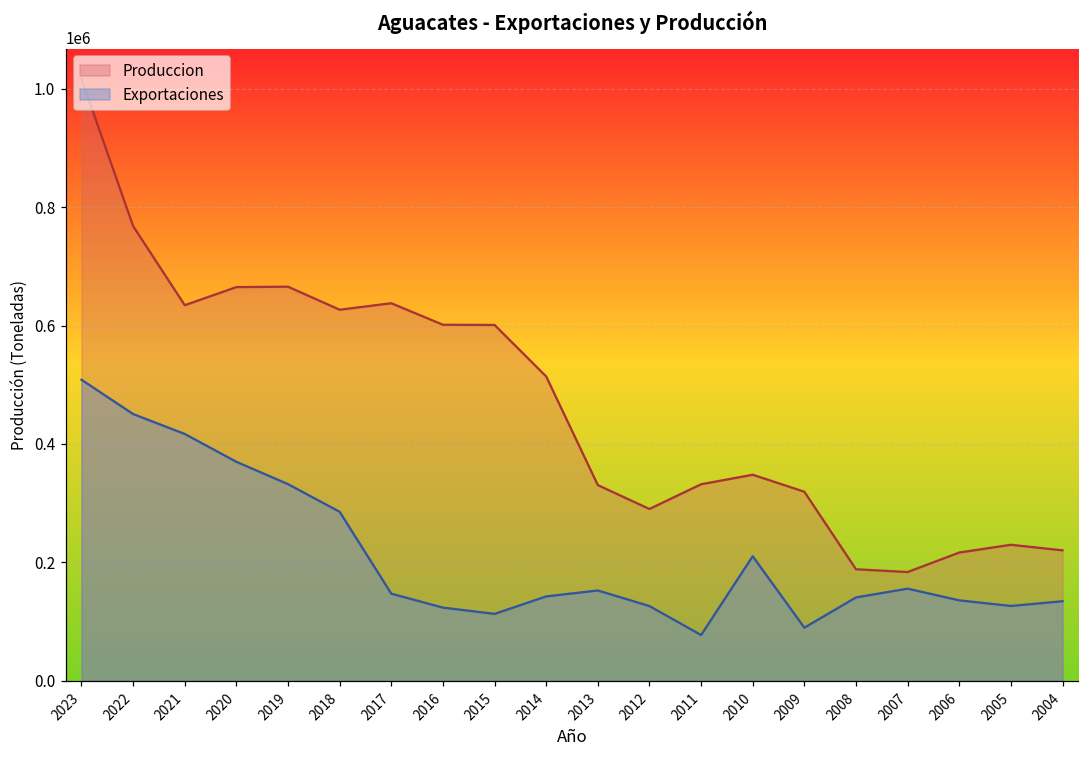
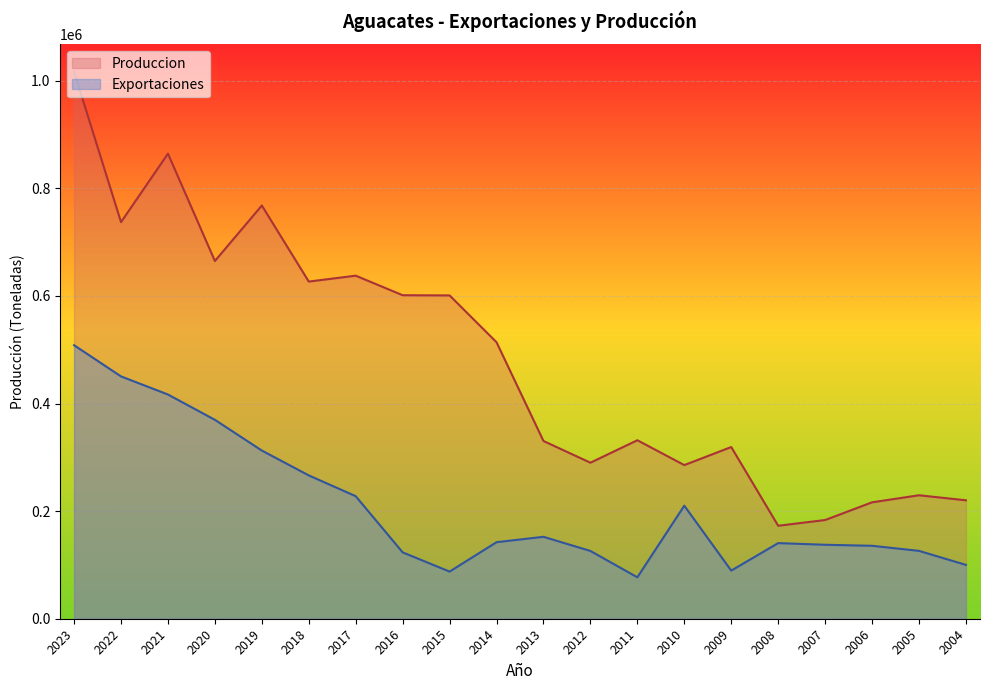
Produccion, 2022: 770000 -> 740000
Produccion, 2021: 630000 -> 860000
Produccion, 2019: 670000 -> 770000
Exportaciones, 2019: 330000 -> 310000
Exportaciones, 2018: 290000 -> 270000
Exportaciones, 2017: 150000 -> 230000
Exportaciones, 2015: 110000 -> 90000
Produccion, 2010: 350000 -> 290000
Produccion, 2008: 190000 -> 170000
Exportaciones, 2007: 160000 -> 140000
Exportaciones, 2004: 130000 -> 100000
